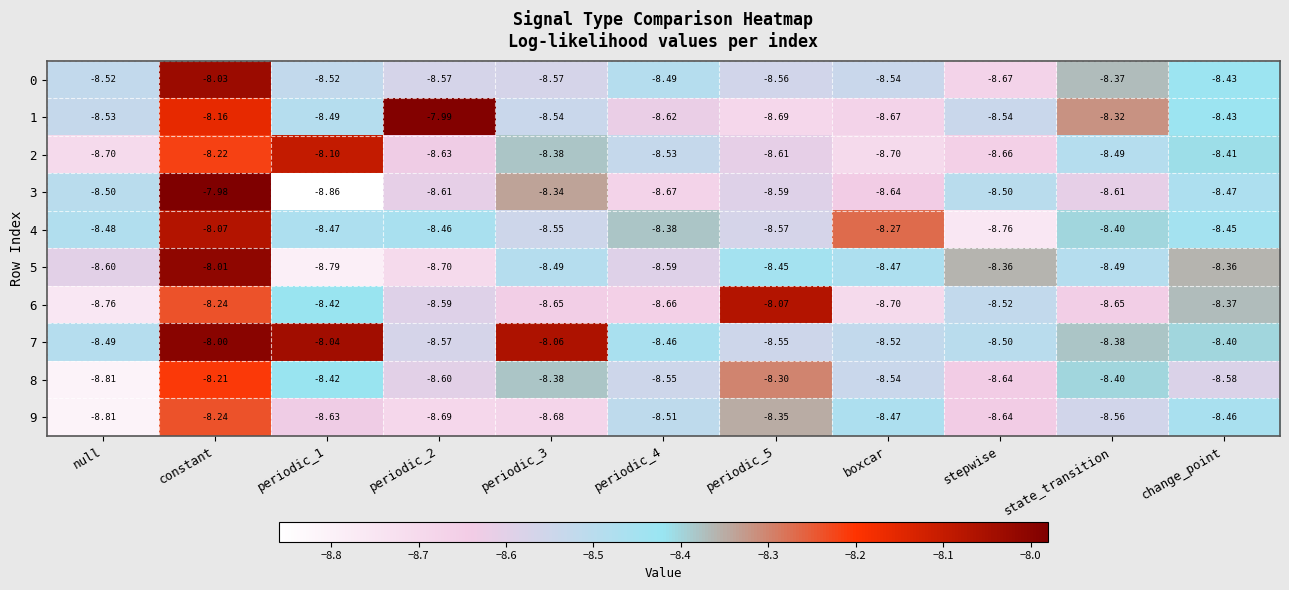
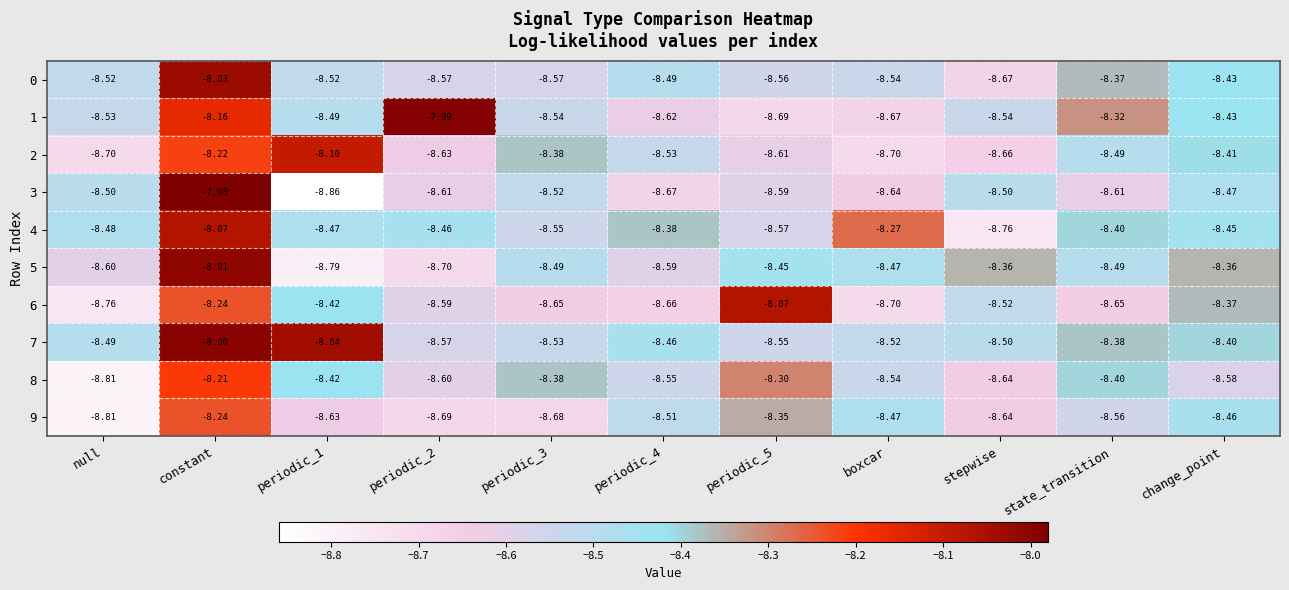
3, periodic_3: -8.34 -> -8.52
7, periodic_3: -8.06 -> -8.53
